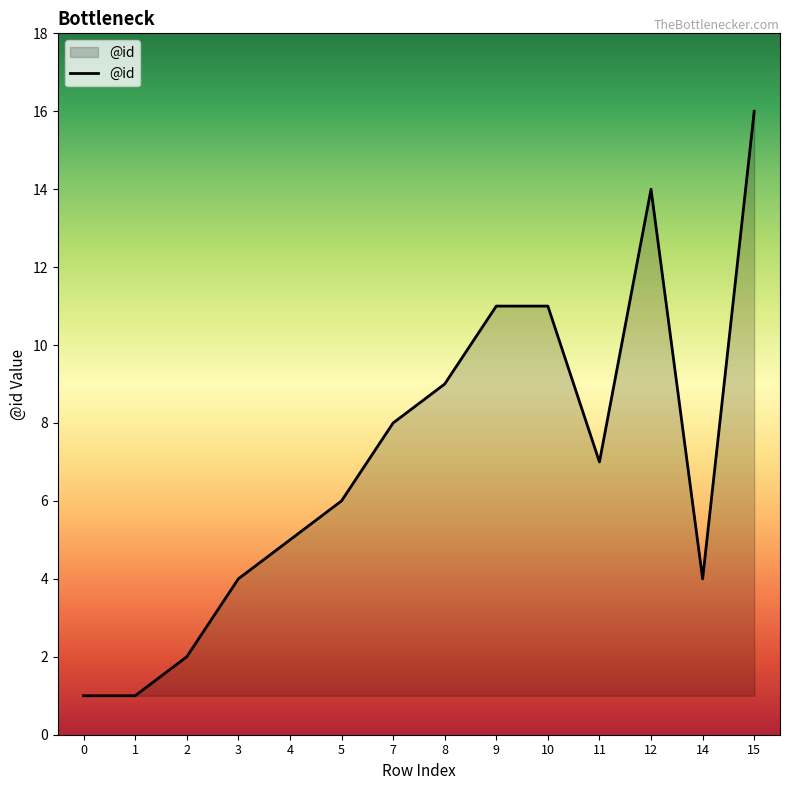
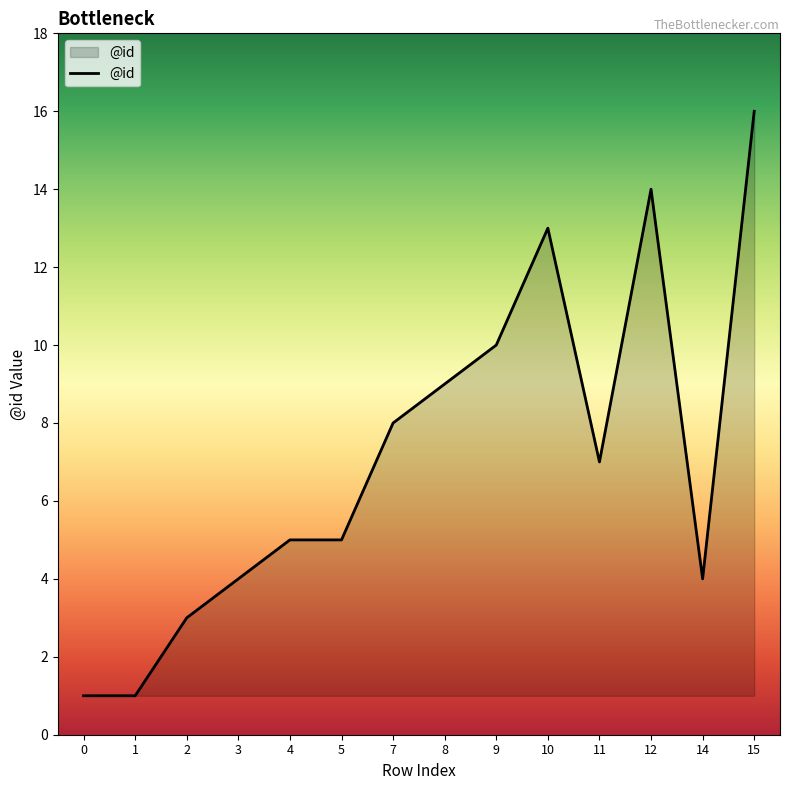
2: 2 -> 3
5: 6 -> 5
9: 11 -> 10
10: 11 -> 13
